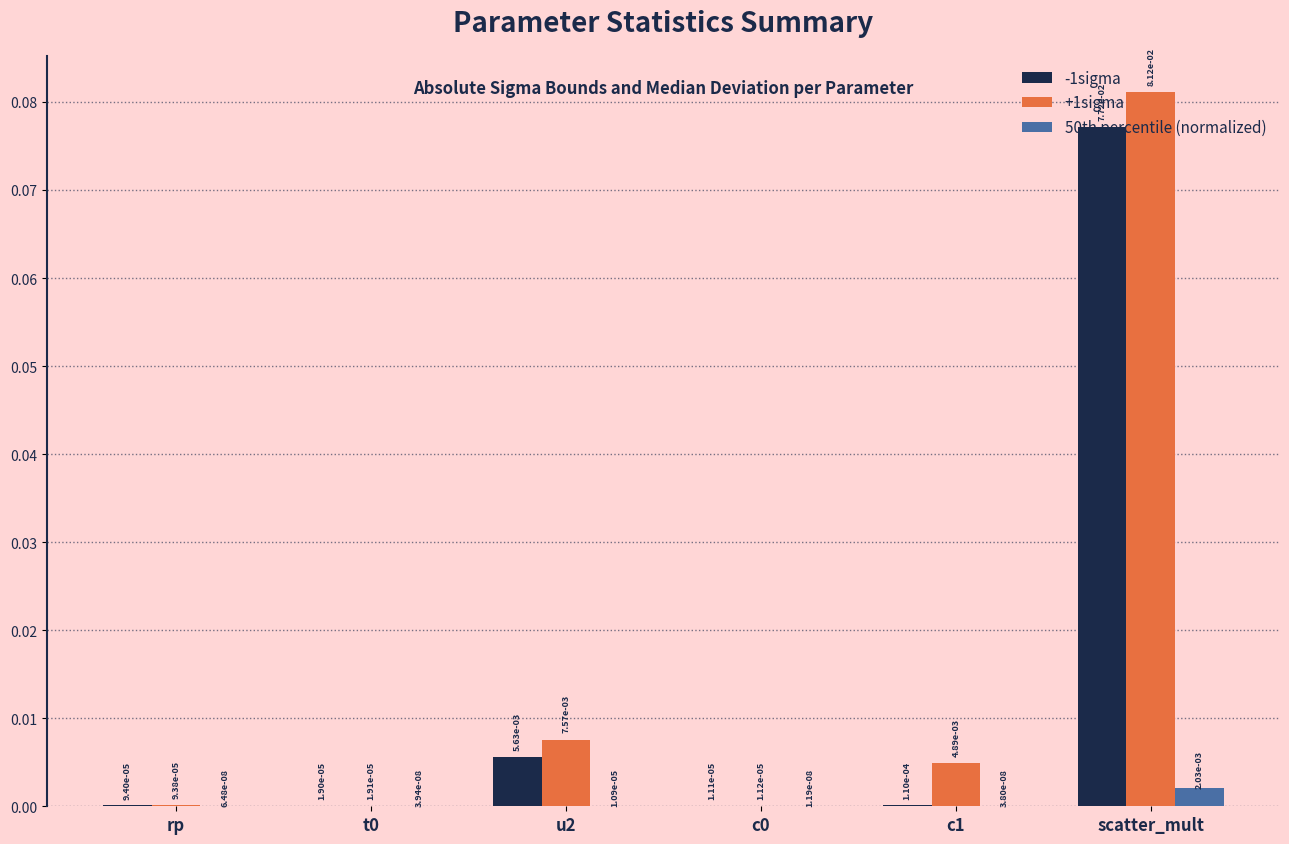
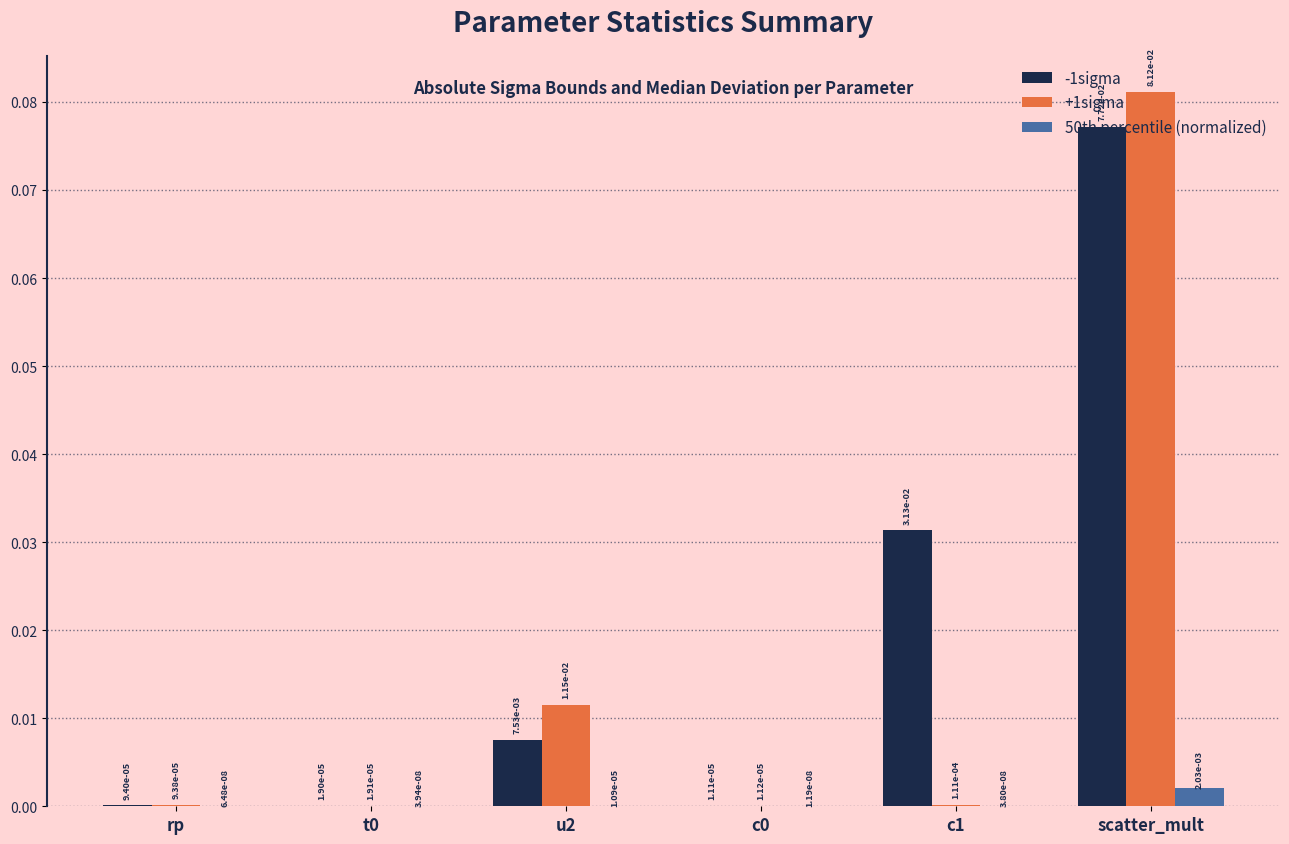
-1sigma, u2: 5.63e-03 -> 7.53e-03
+1sigma, u2: 7.57e-03 -> 1.15e-02
-1sigma, c1: 1.10e-04 -> 3.13e-02
+1sigma, c1: 4.89e-03 -> 1.11e-04
